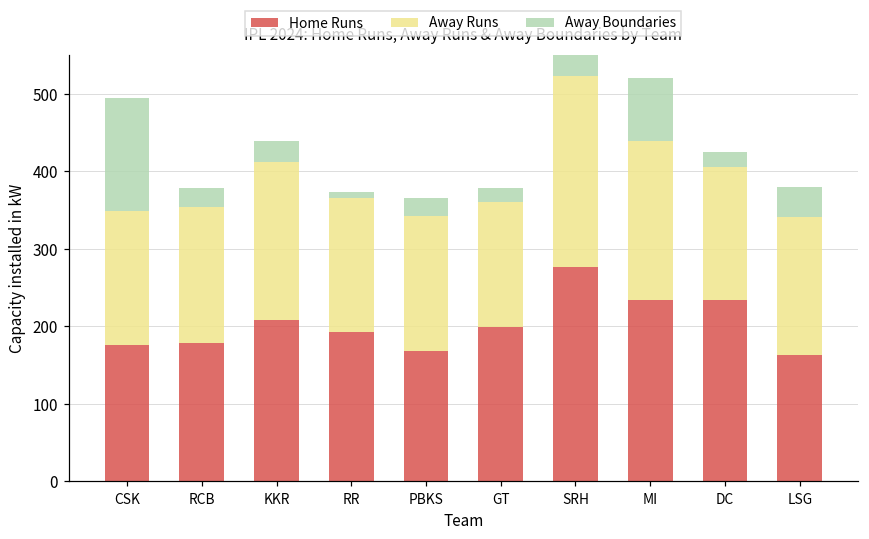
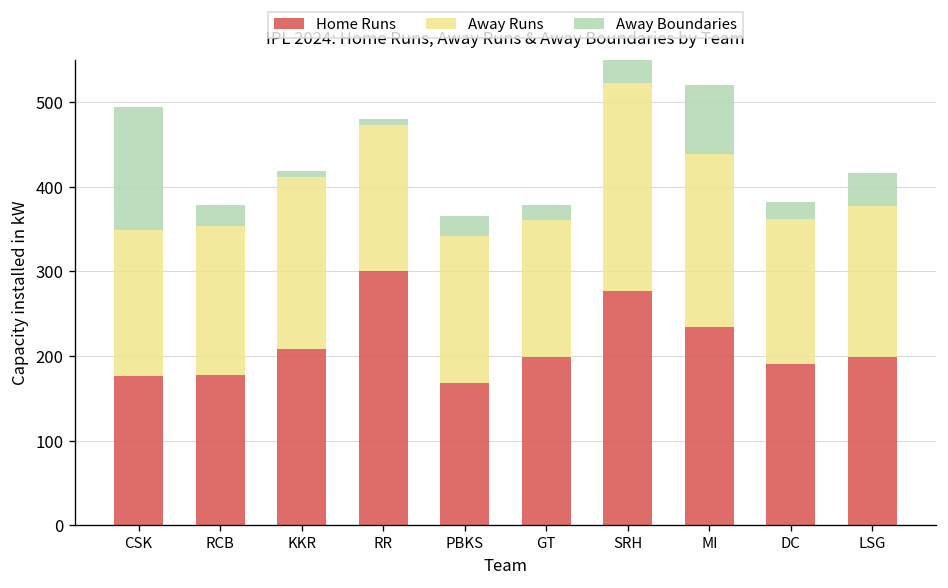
Away Boundaries, KKR: 30 -> 10
Home Runs, RR: 190 -> 300
Home Runs, DC: 230 -> 190
Home Runs, LSG: 160 -> 200
